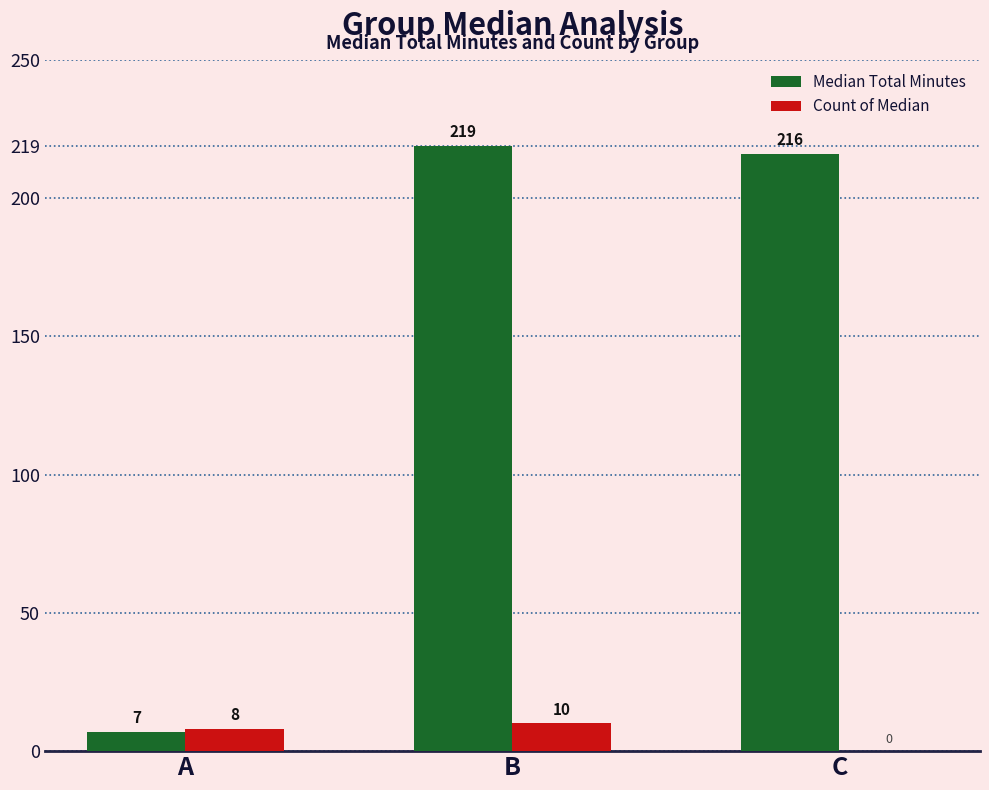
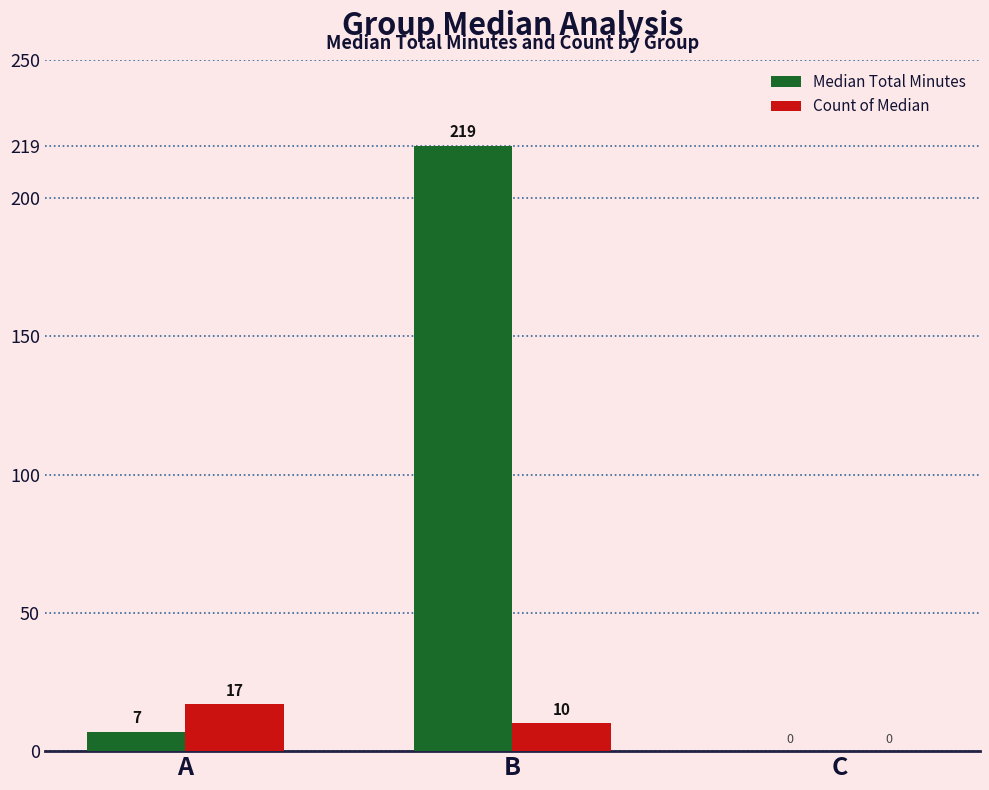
Count of Median, A: 8 -> 17
Median Total Minutes, C: 216 -> 0
